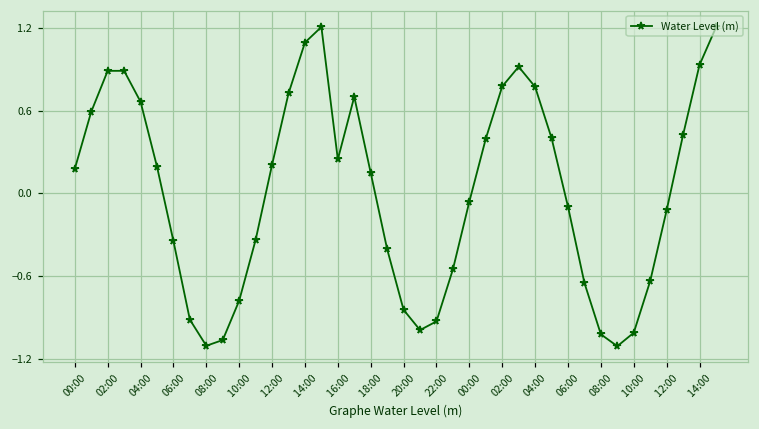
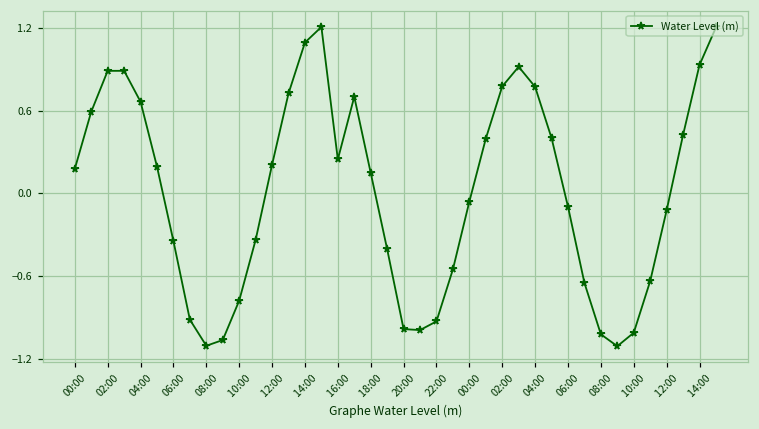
20:00: -0.84 -> -0.98
